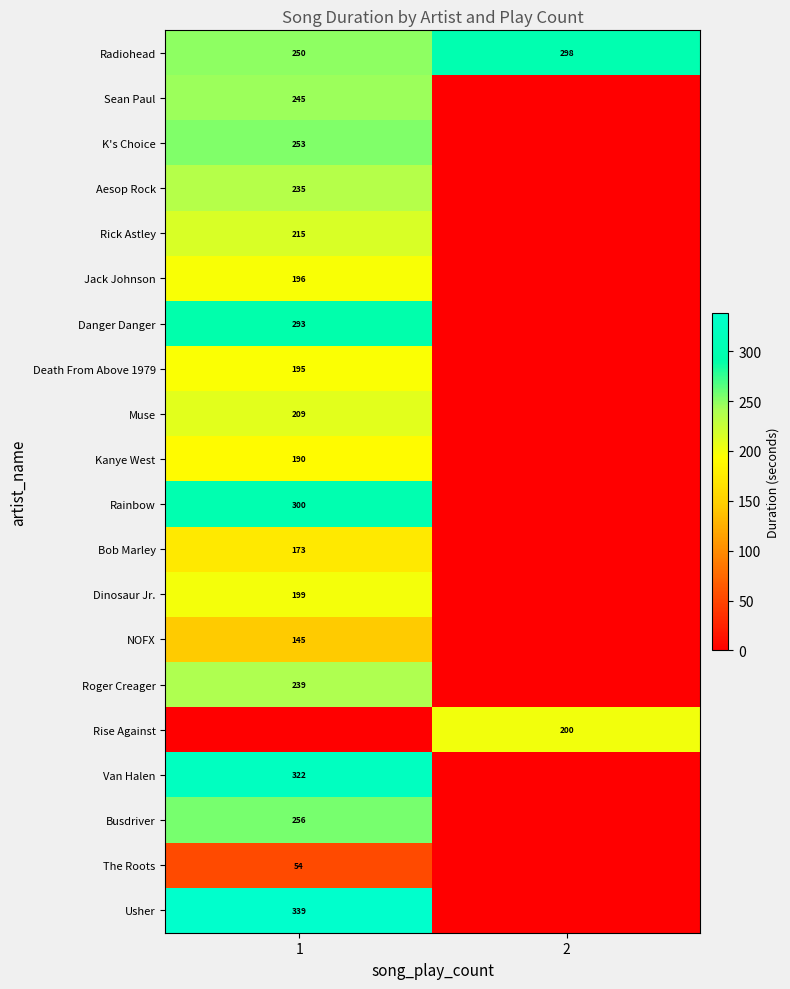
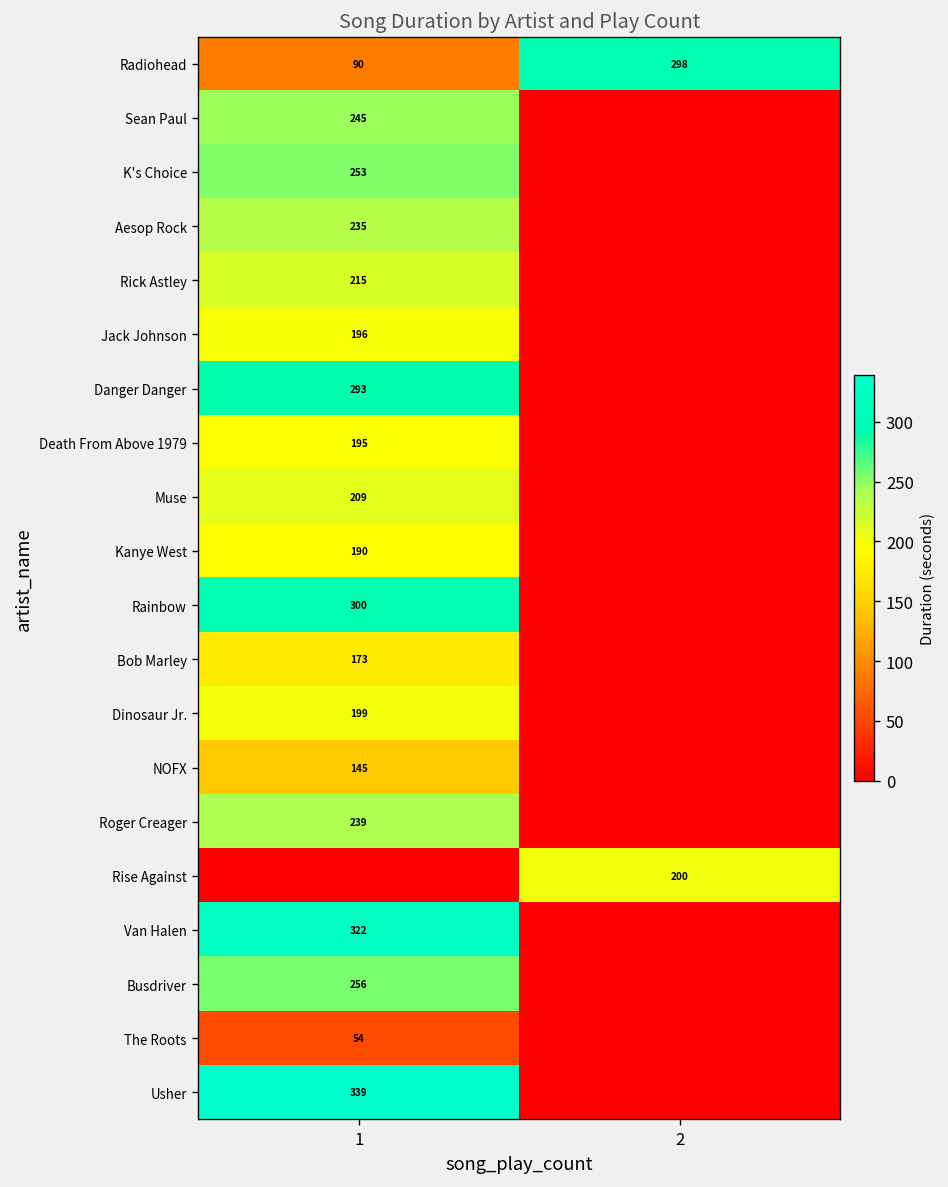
Radiohead, 1: 250 -> 90
